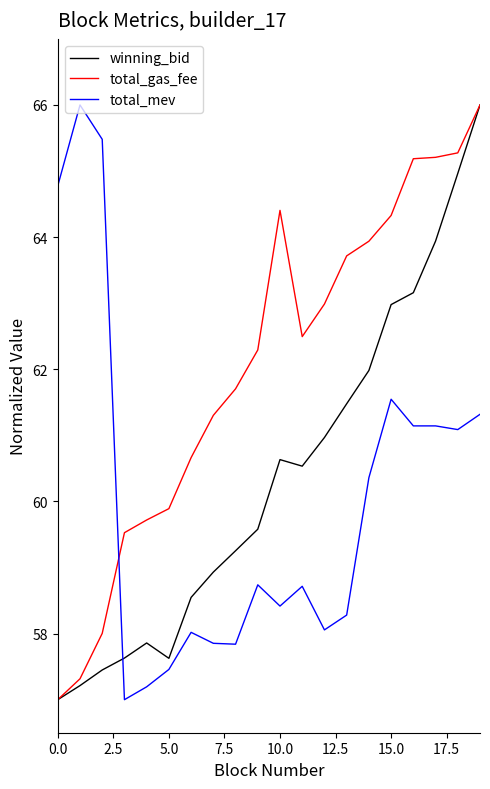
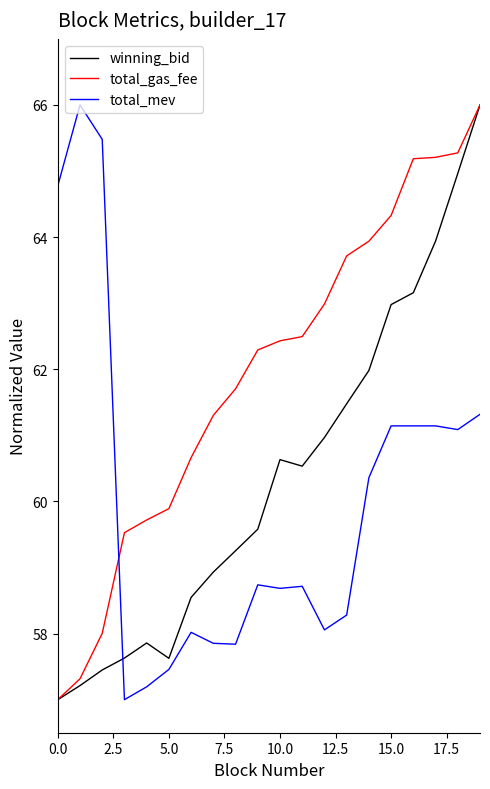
total_gas_fee, 10.0: 64.4 -> 62.4
total_mev, 10.0: 58.4 -> 58.7
total_mev, 15.0: 61.5 -> 61.1
